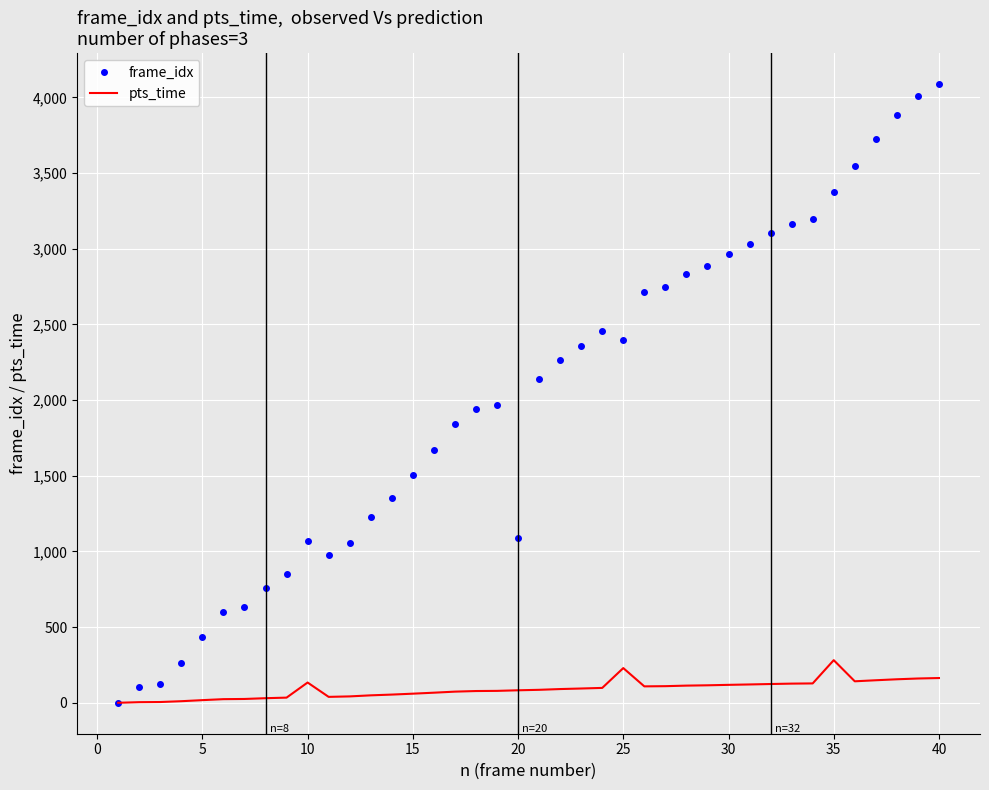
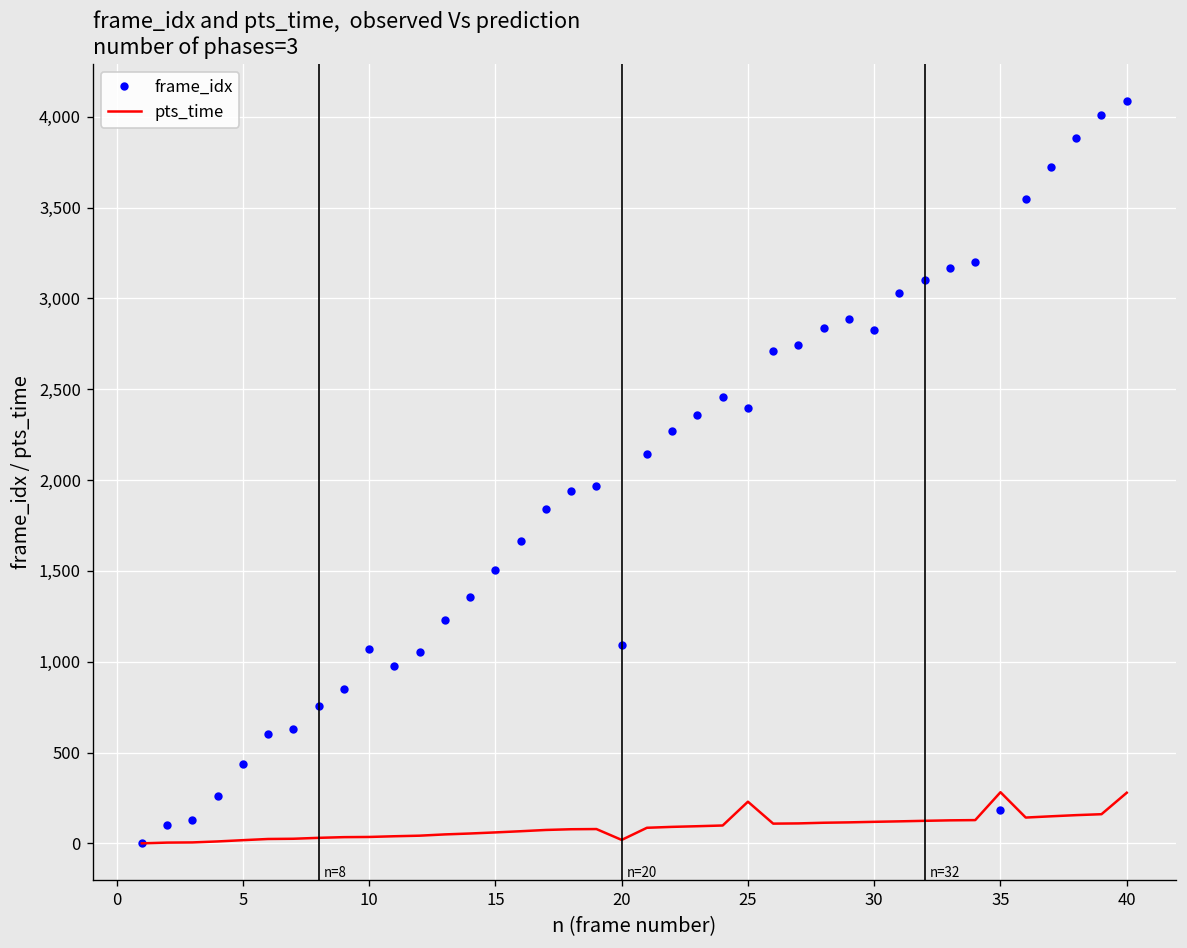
pts_time, 10: 130 -> 40
pts_time, 20: 80 -> 20
frame_idx, 30: 2,960 -> 2,830
frame_idx, 35: 3,370 -> 180
pts_time, 40: 160 -> 280
